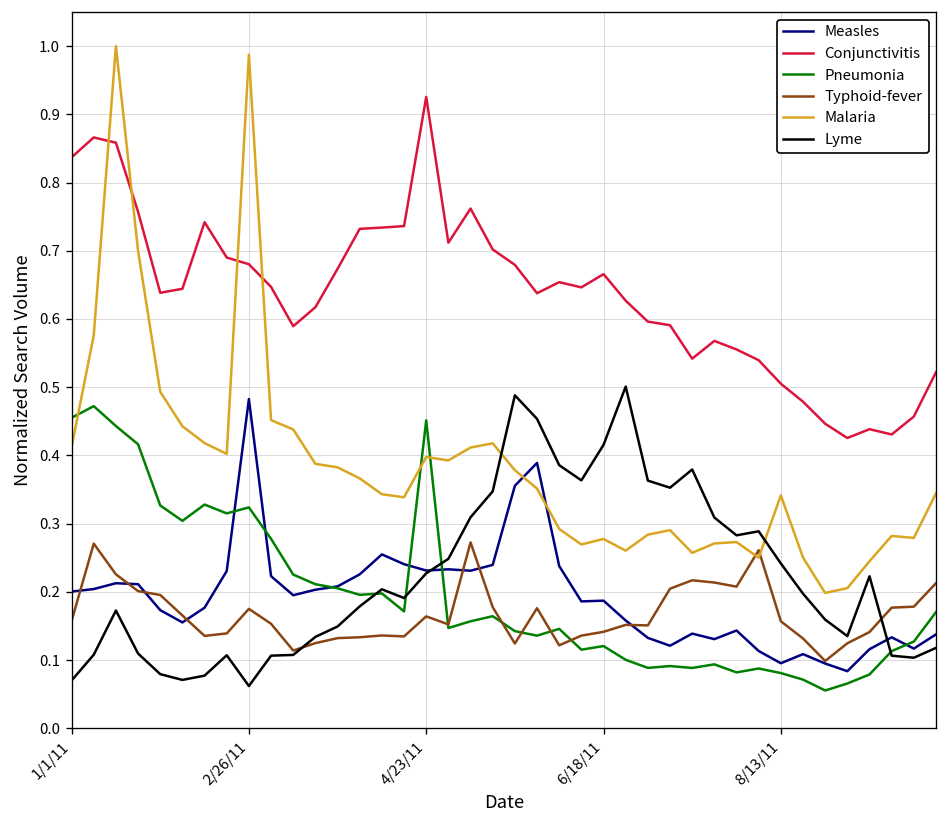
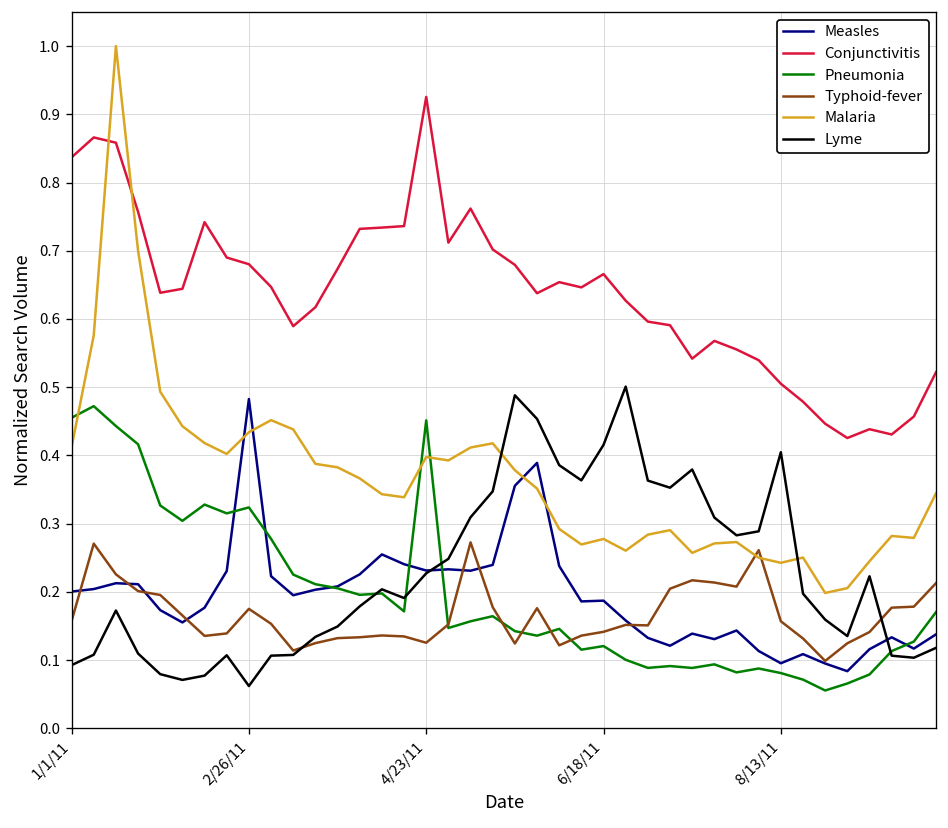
Lyme, 1/1/11: 0.07 -> 0.09
Malaria, 2/26/11: 0.99 -> 0.43
Typhoid-fever, 4/23/11: 0.16 -> 0.13
Malaria, 8/13/11: 0.34 -> 0.24
Lyme, 8/13/11: 0.24 -> 0.40
